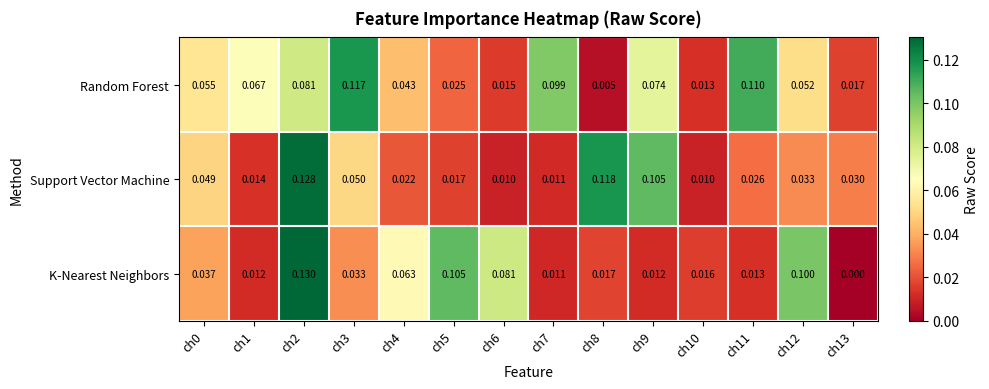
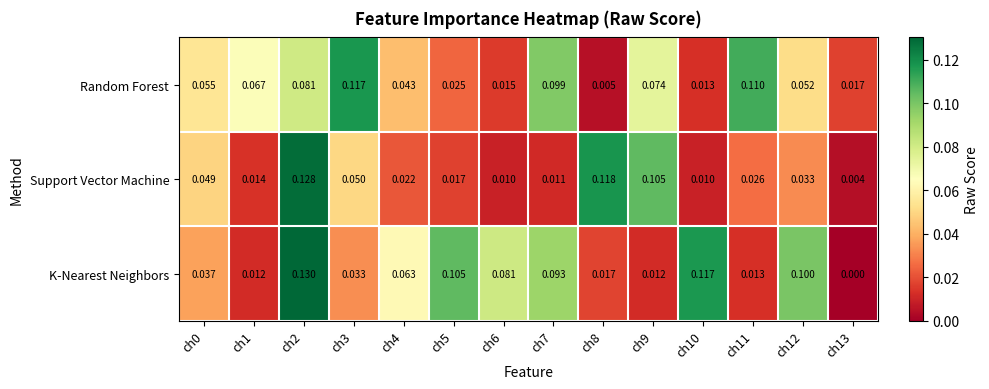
Support Vector Machine, ch13: 0.030 -> 0.004
K-Nearest Neighbors, ch7: 0.011 -> 0.093
K-Nearest Neighbors, ch10: 0.016 -> 0.117
